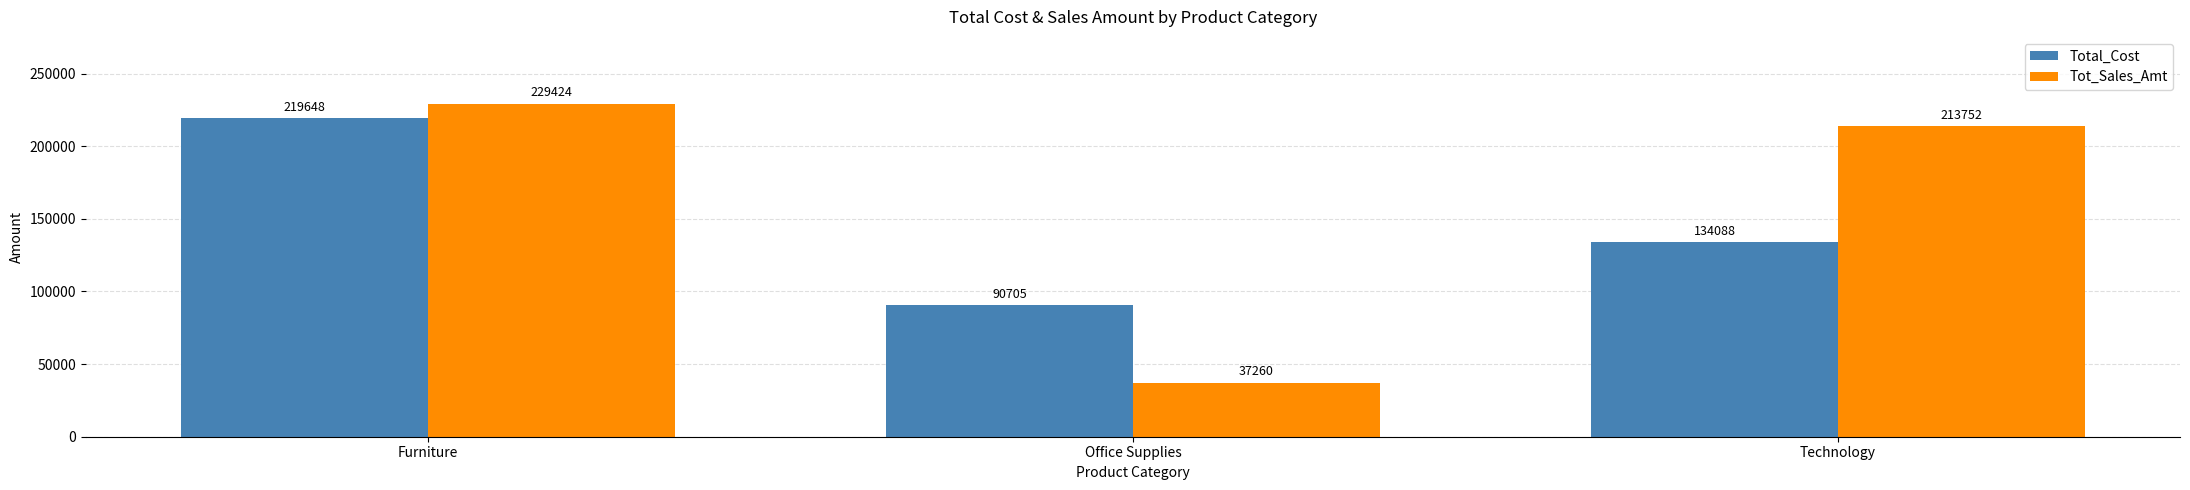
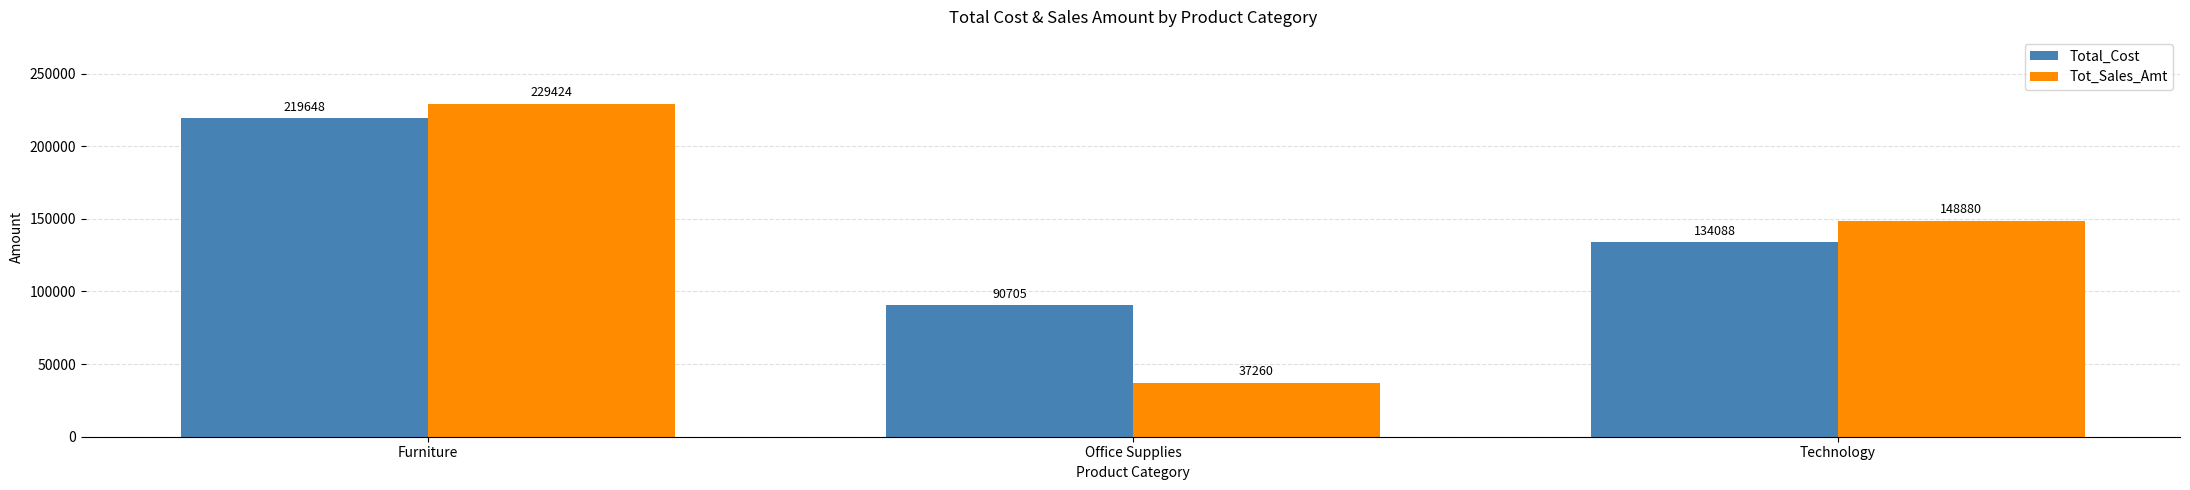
Tot_Sales_Amt, Technology: 213752 -> 148880
